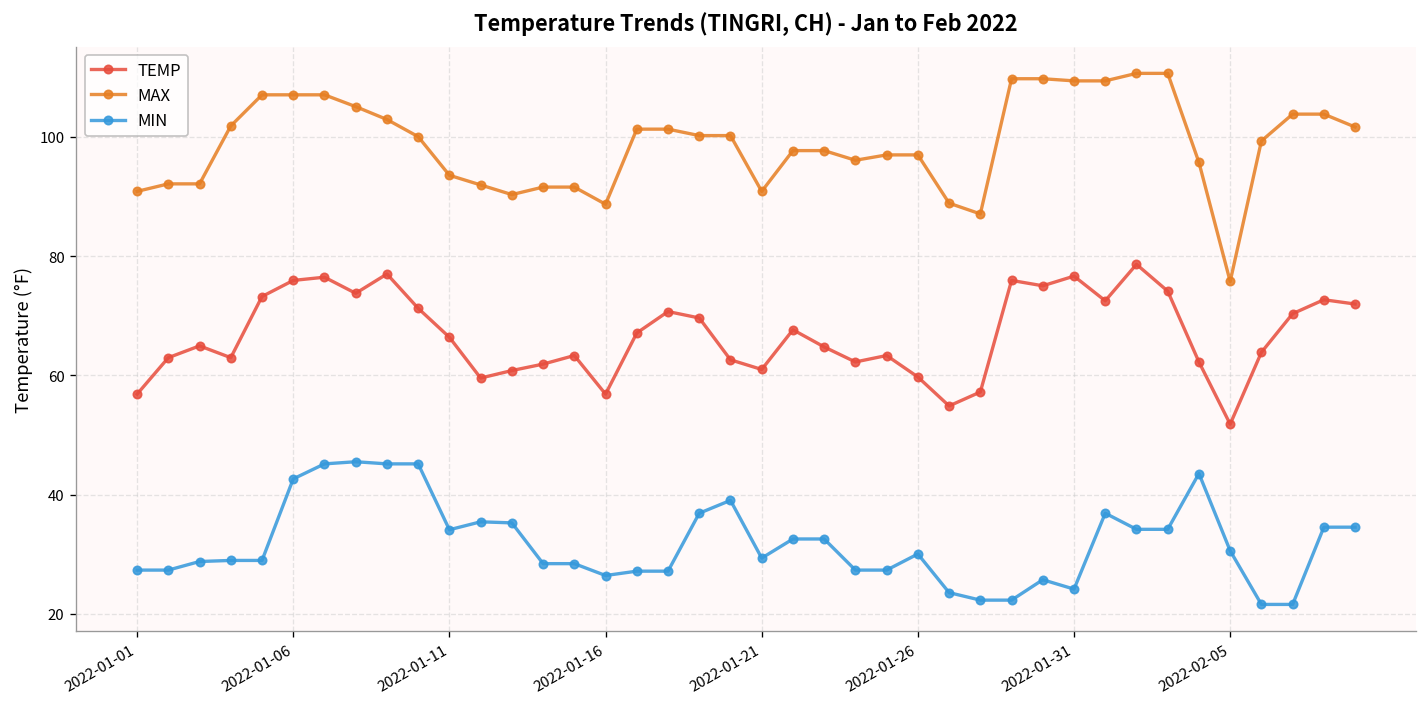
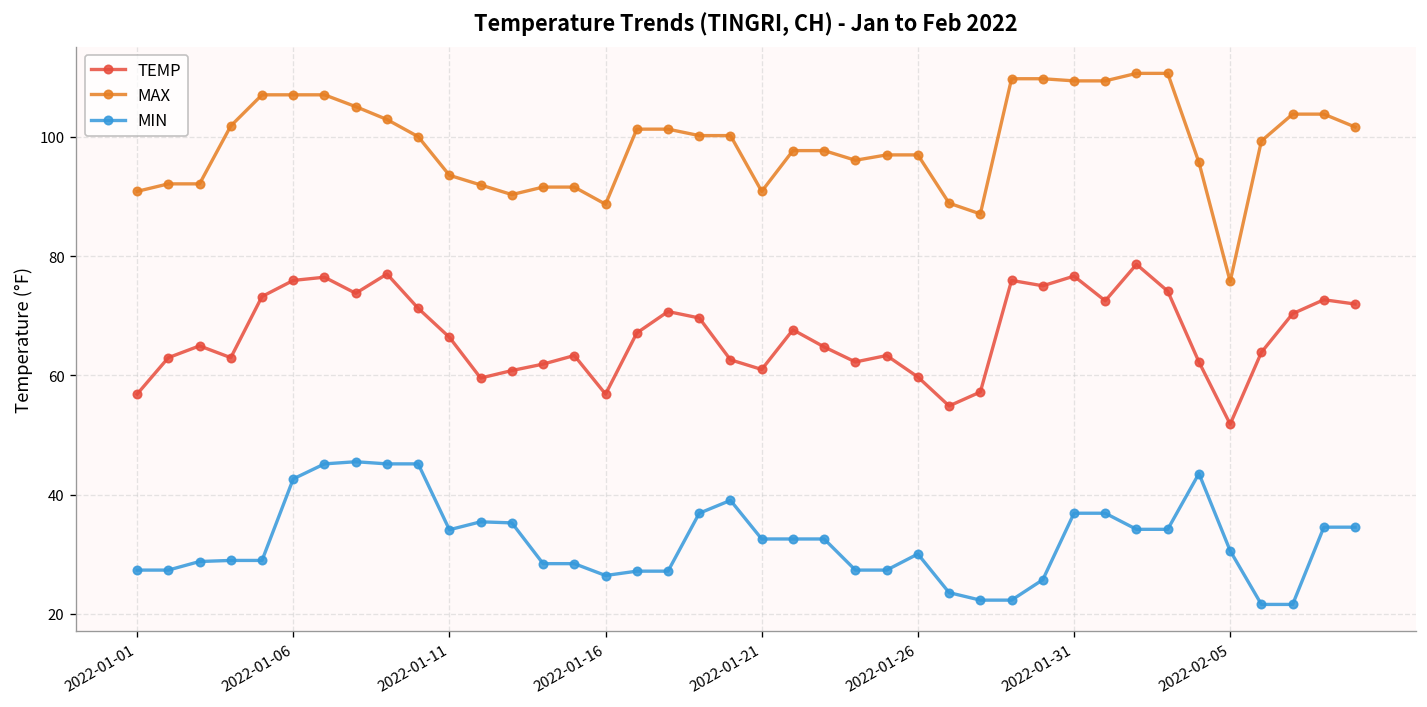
MIN, 2022-01-21: 29 -> 33
MIN, 2022-01-31: 24 -> 37
